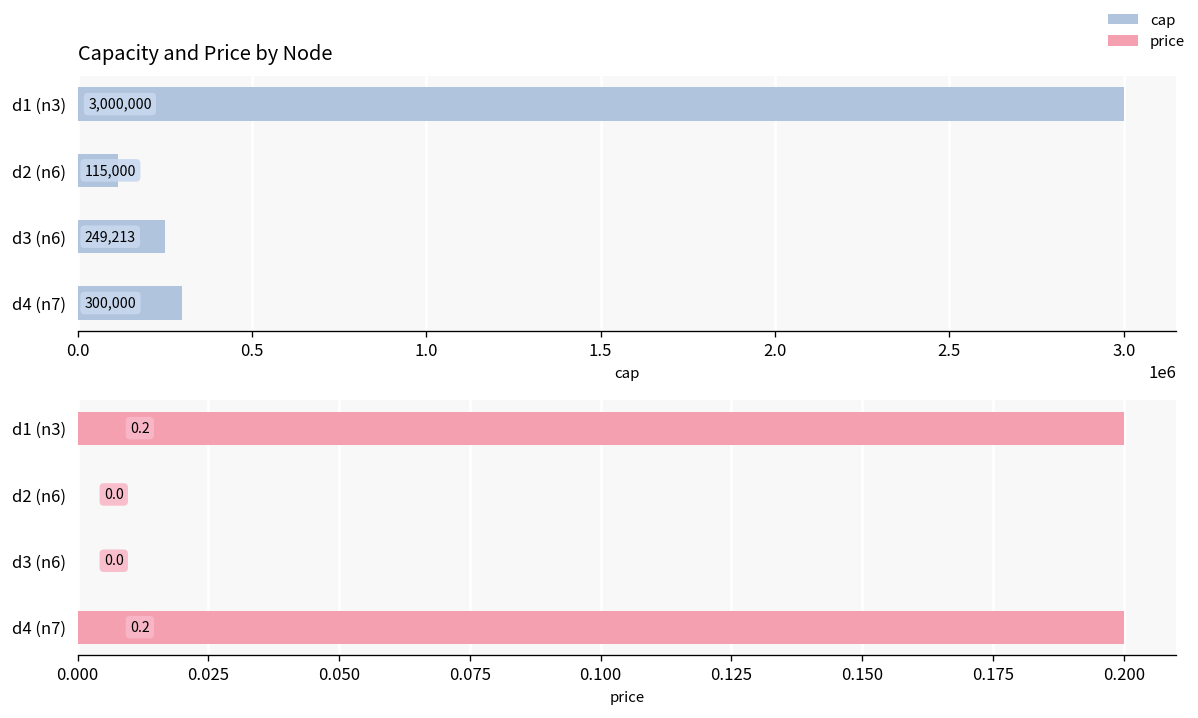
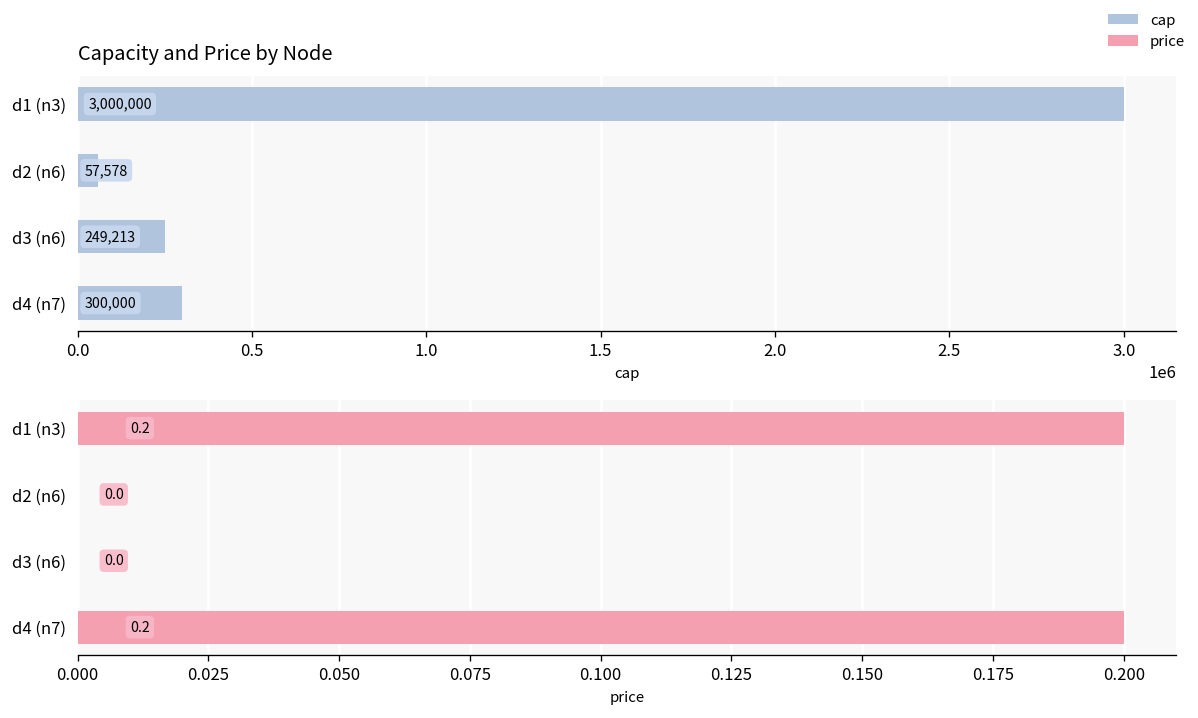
Capacity and Price by Node, d2 (n6): 115,000 -> 57,578
